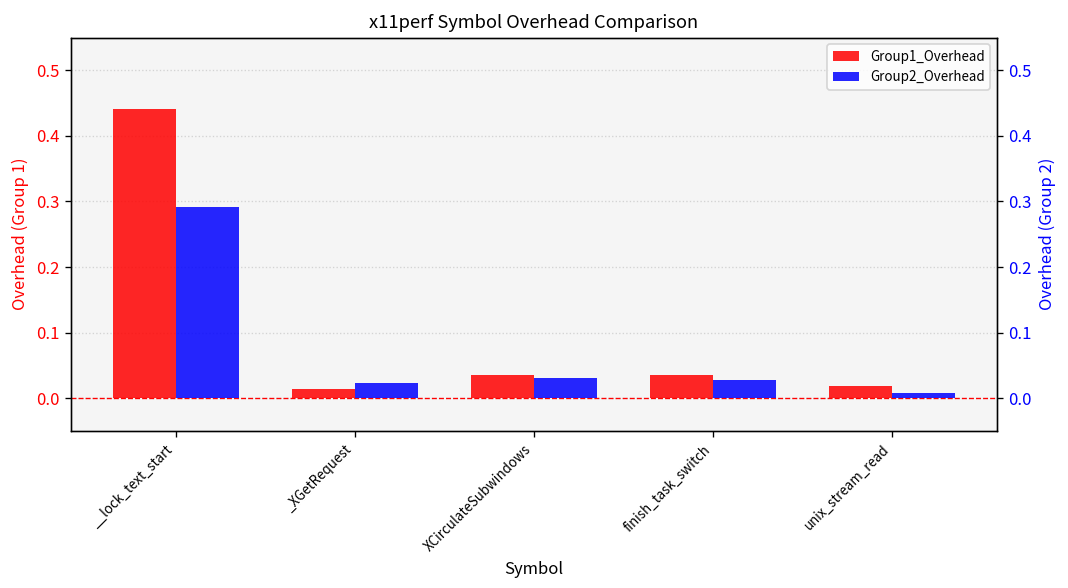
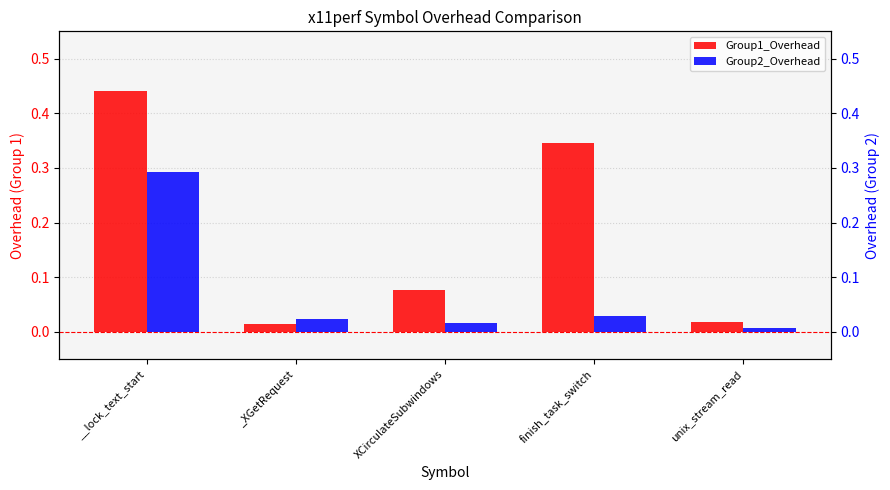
Group1_Overhead, XCirculateSubwindows: 0.04 -> 0.08
Group1_Overhead, finish_task_switch: 0.03 -> 0.35
Group2_Overhead, XCirculateSubwindows: 0.03 -> 0.02
